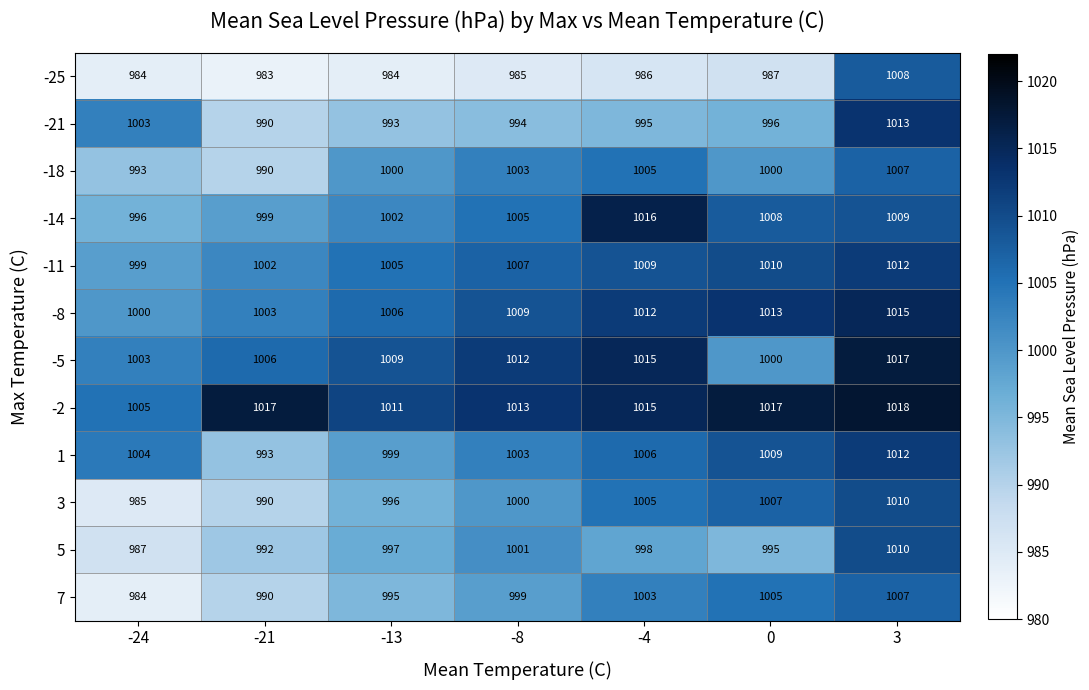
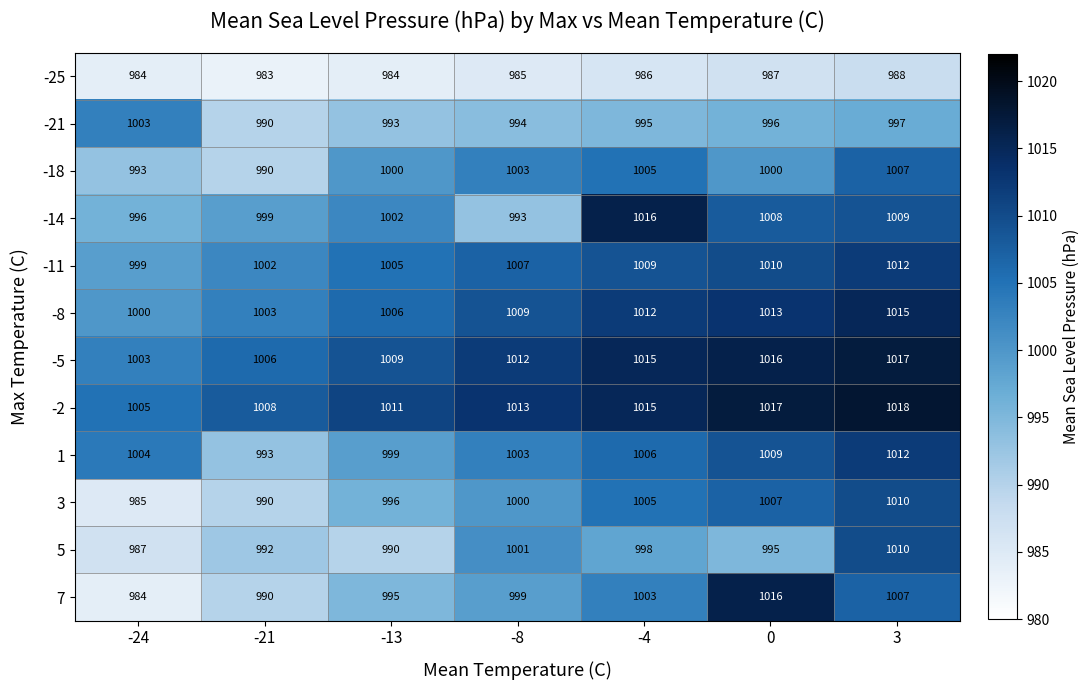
-25, 3: 1008 -> 988
-21, 3: 1013 -> 997
-14, -8: 1005 -> 993
-5, 0: 1000 -> 1016
-2, -21: 1017 -> 1008
5, -13: 997 -> 990
7, 0: 1005 -> 1016
